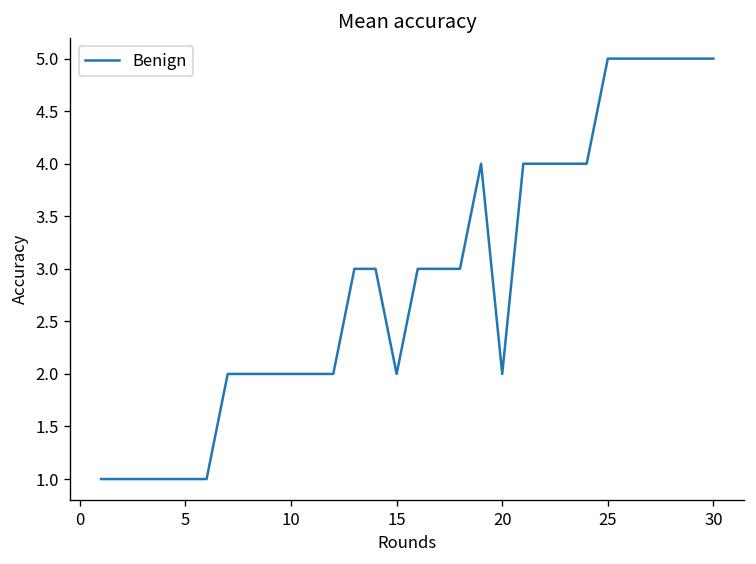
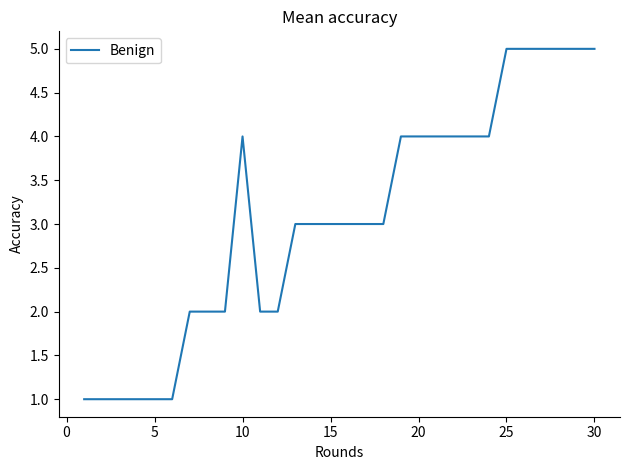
10: 2 -> 4
15: 2 -> 3
20: 2 -> 4
